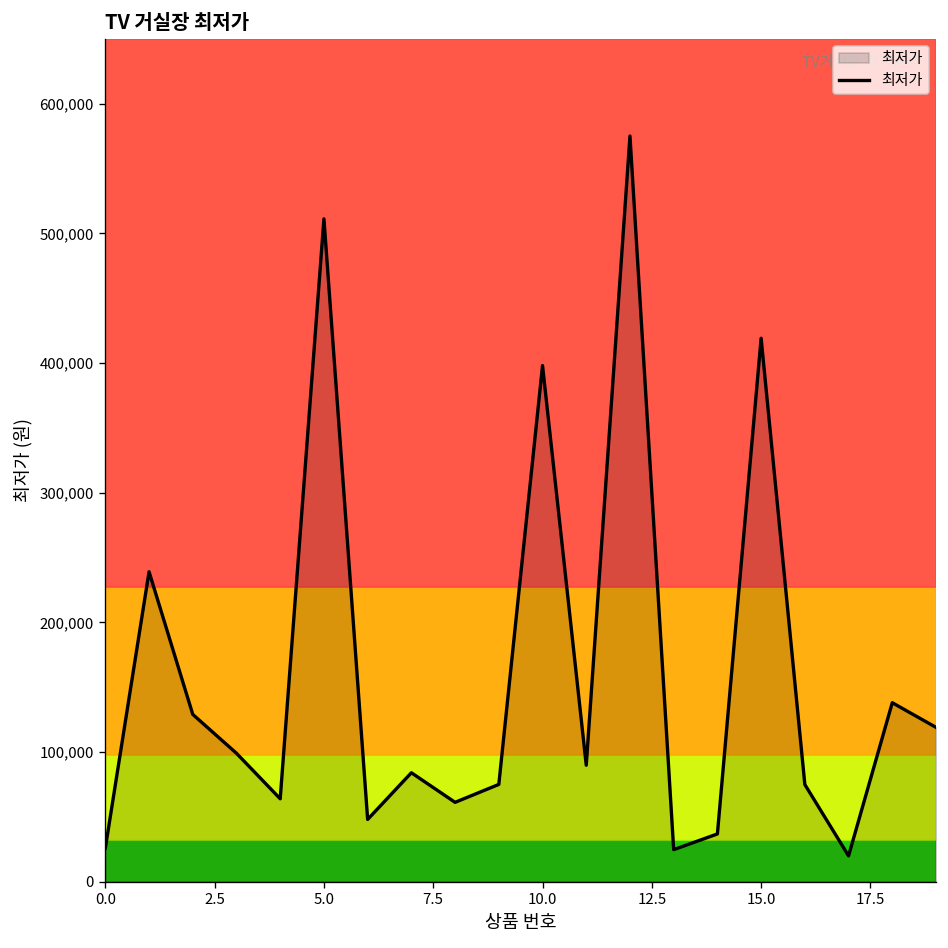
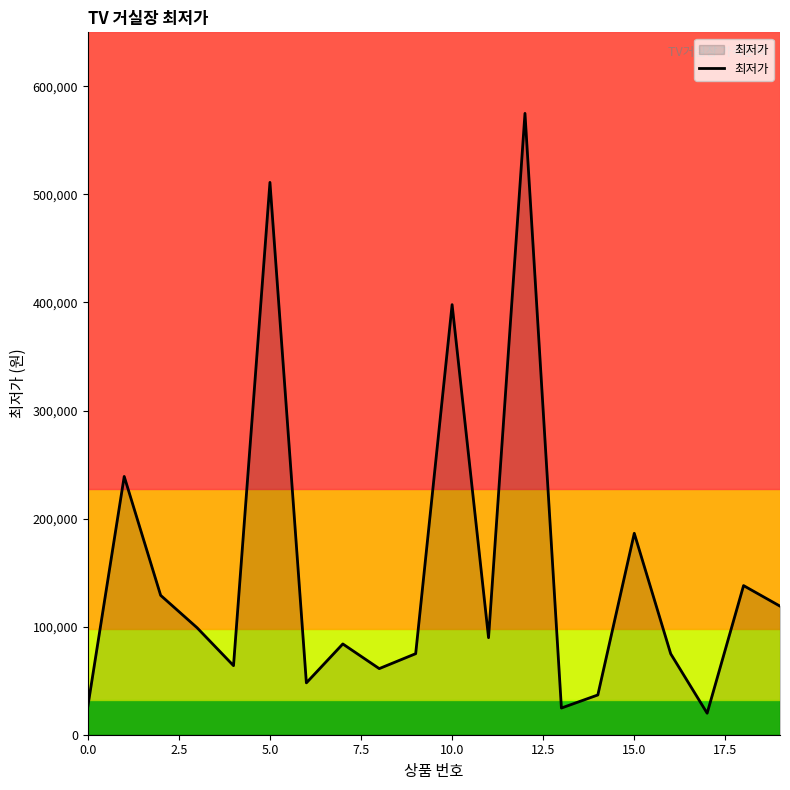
15.0: 419,000 -> 186,000
